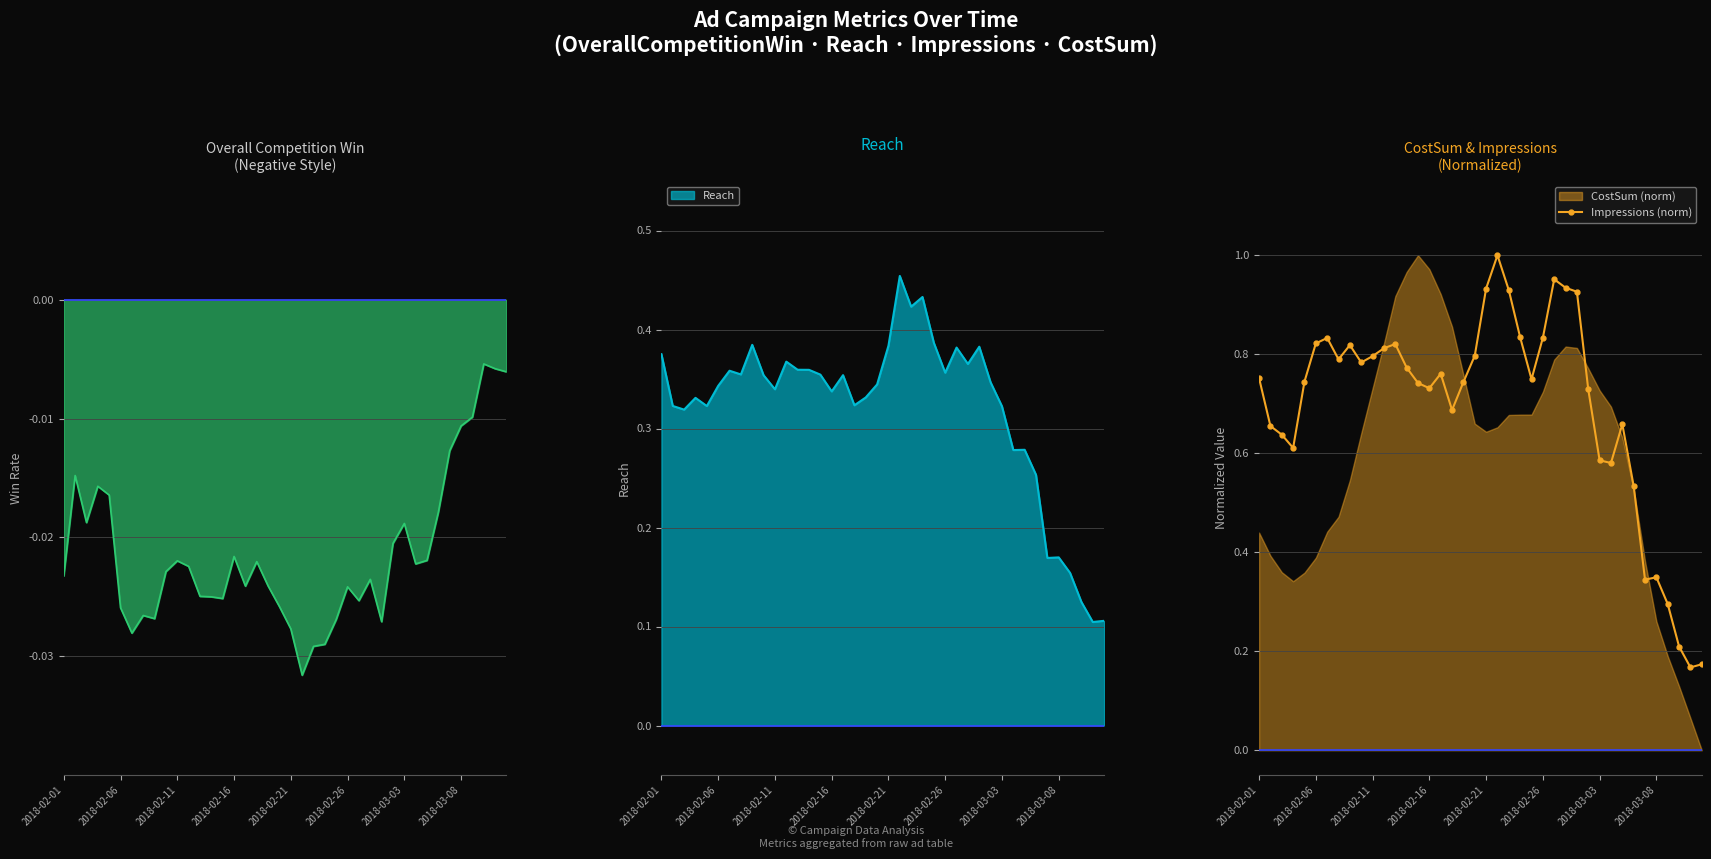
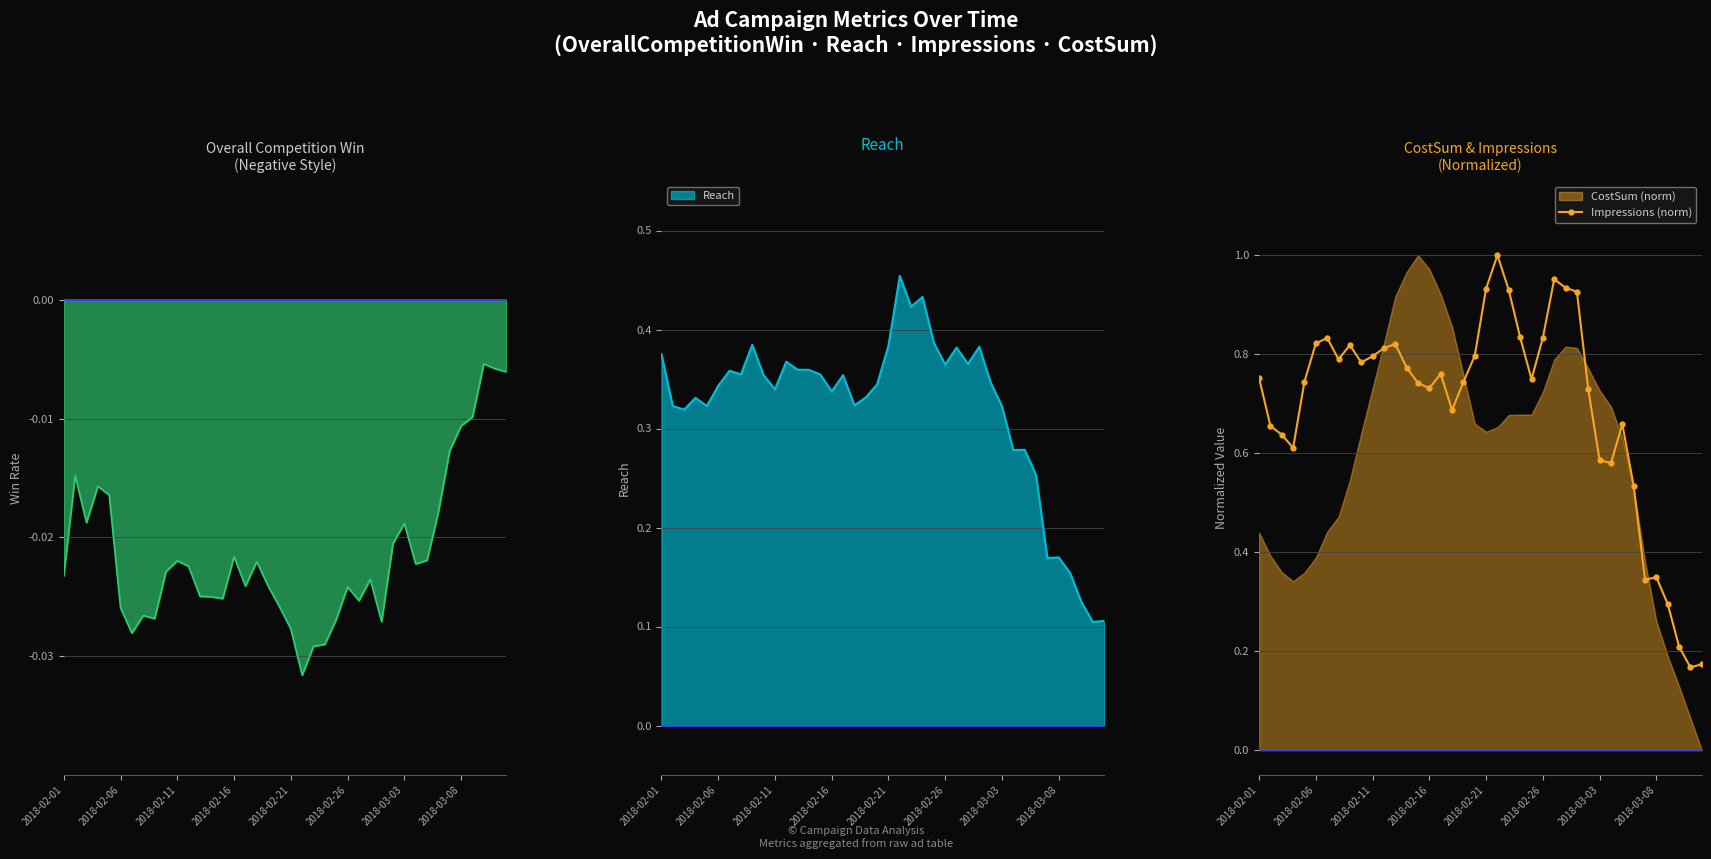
Reach, 2018-02-26: 0.356 -> 0.365
